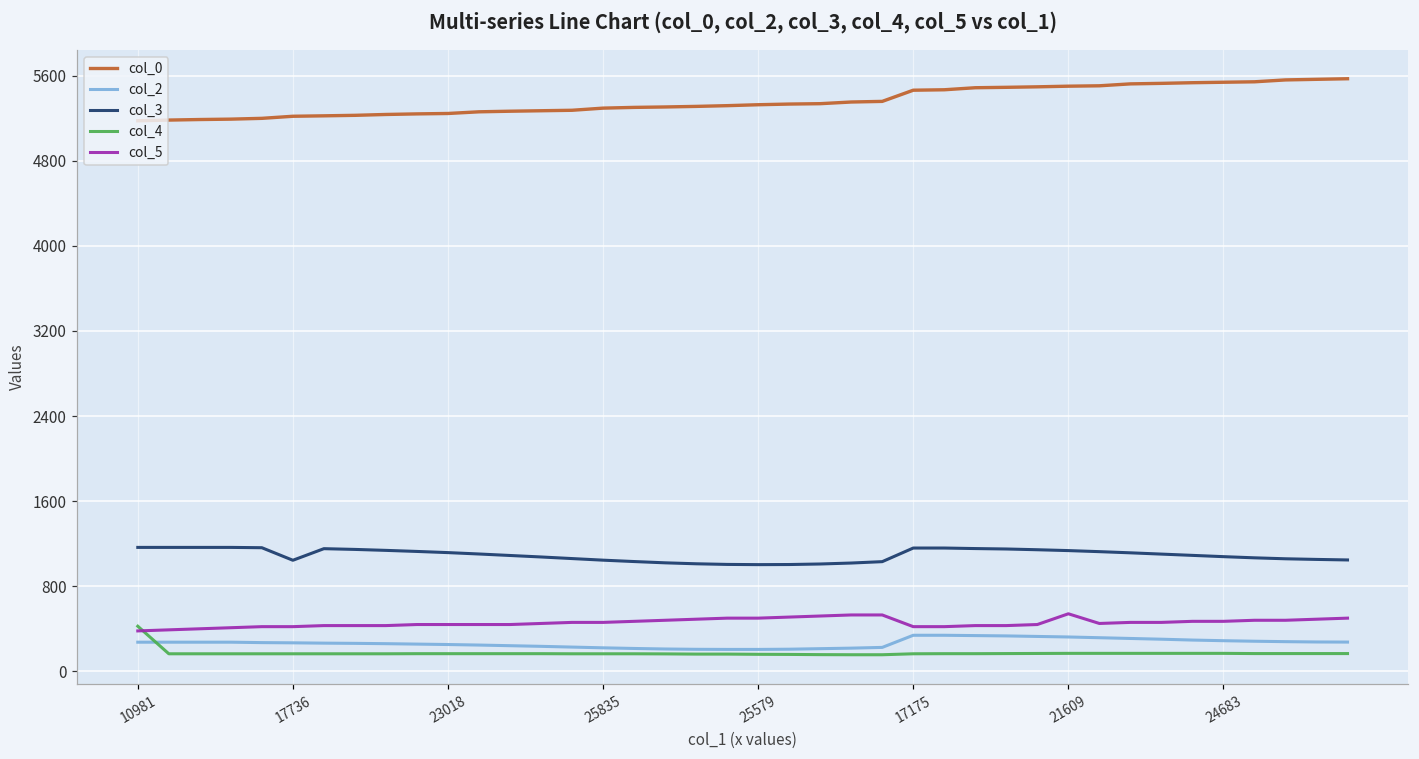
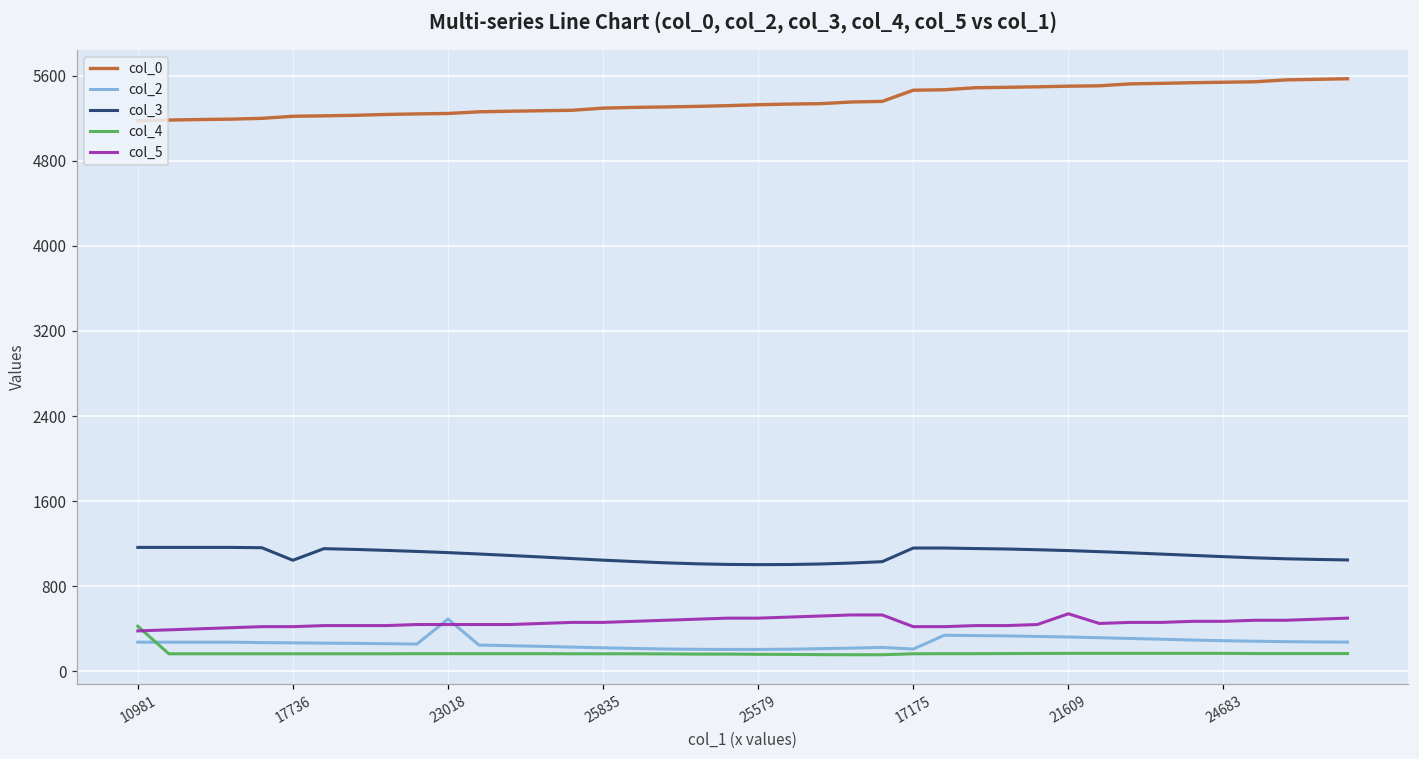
col_2, 23018: 300 -> 500
col_2, 17175: 300 -> 200
